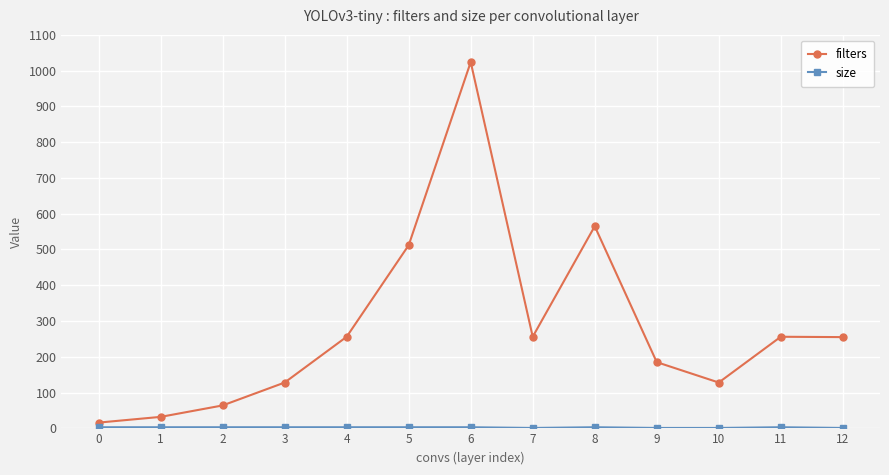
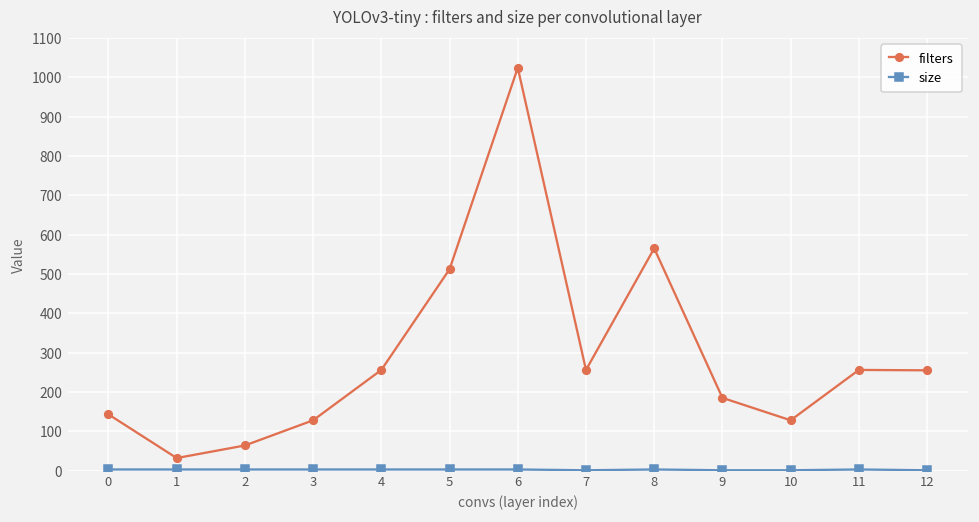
filters, 0: 20 -> 140
